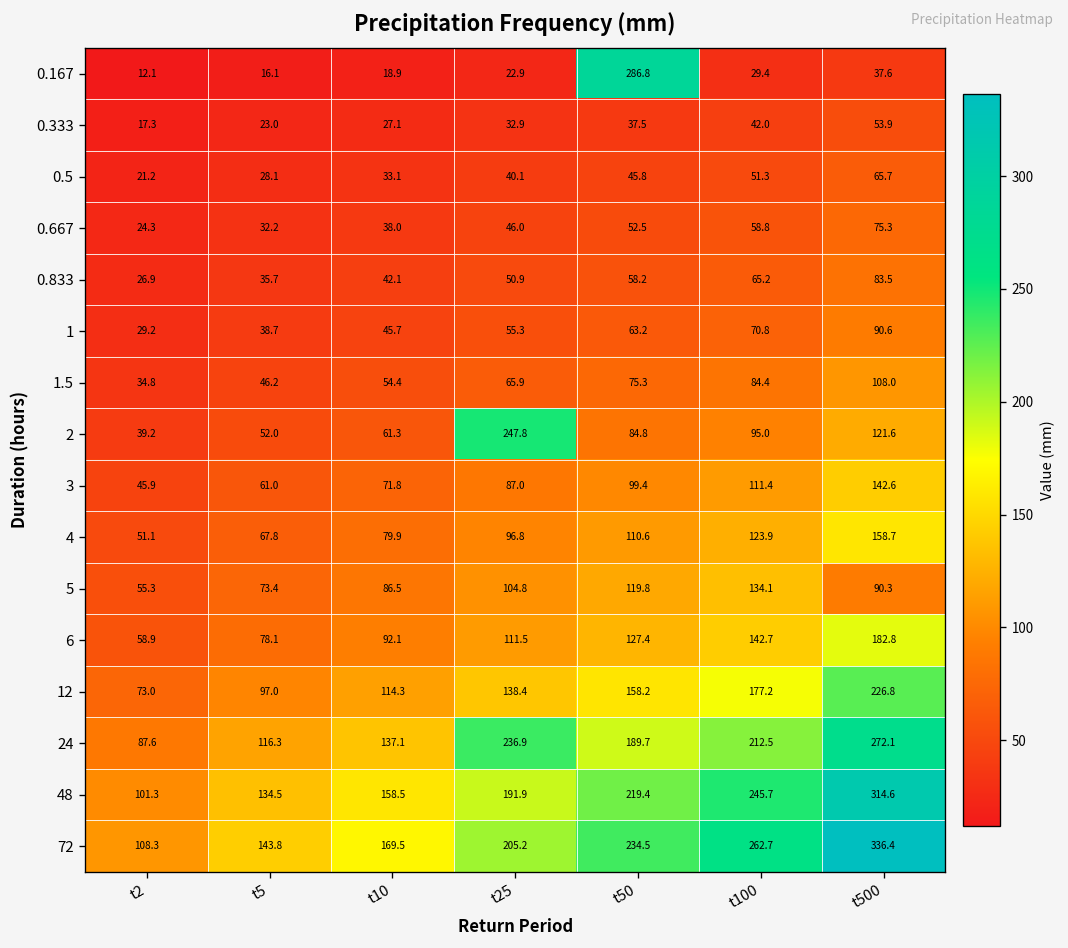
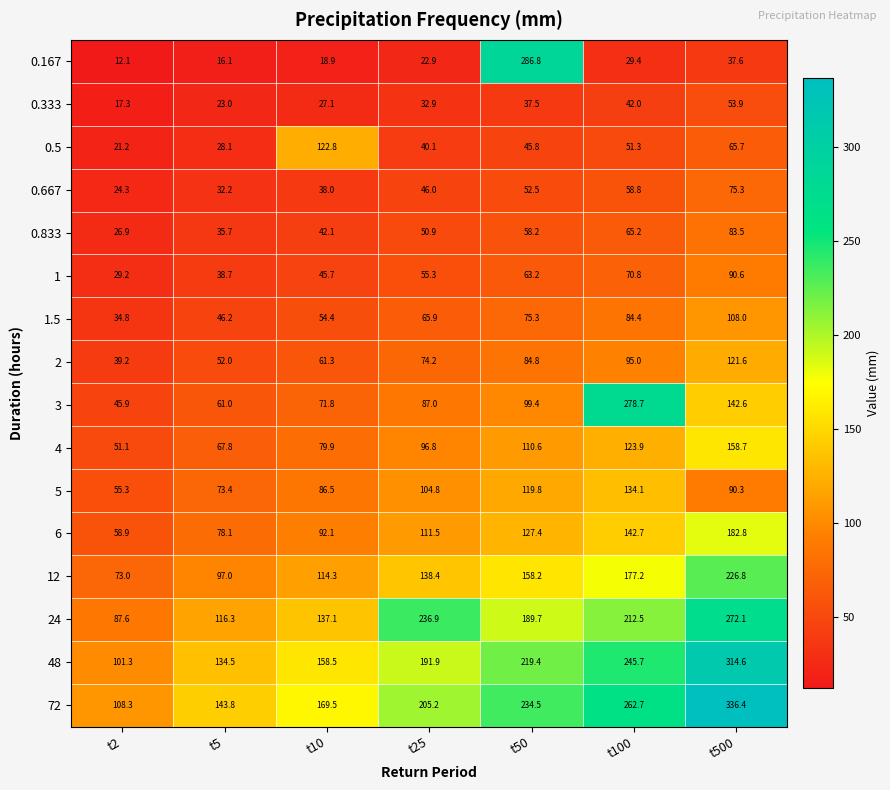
0.5, t10: 33.1 -> 122.8
2, t25: 247.8 -> 74.2
3, t100: 111.4 -> 278.7
